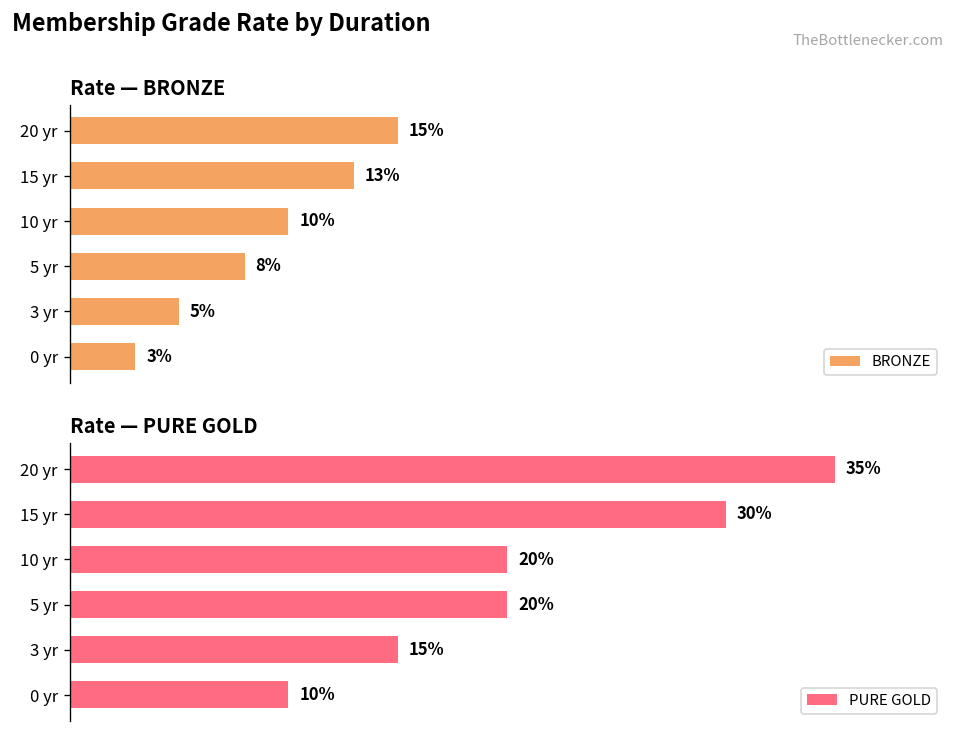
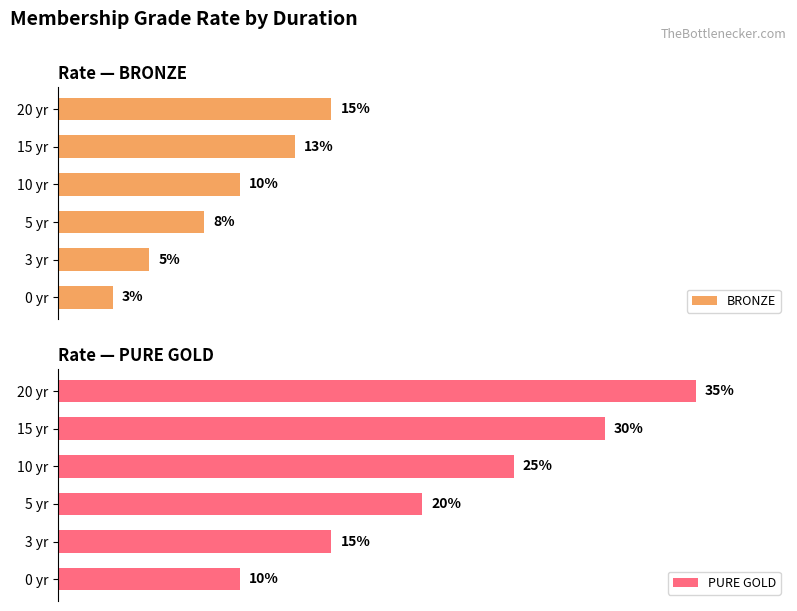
Rate — PURE GOLD, 10 yr: 20% -> 25%
